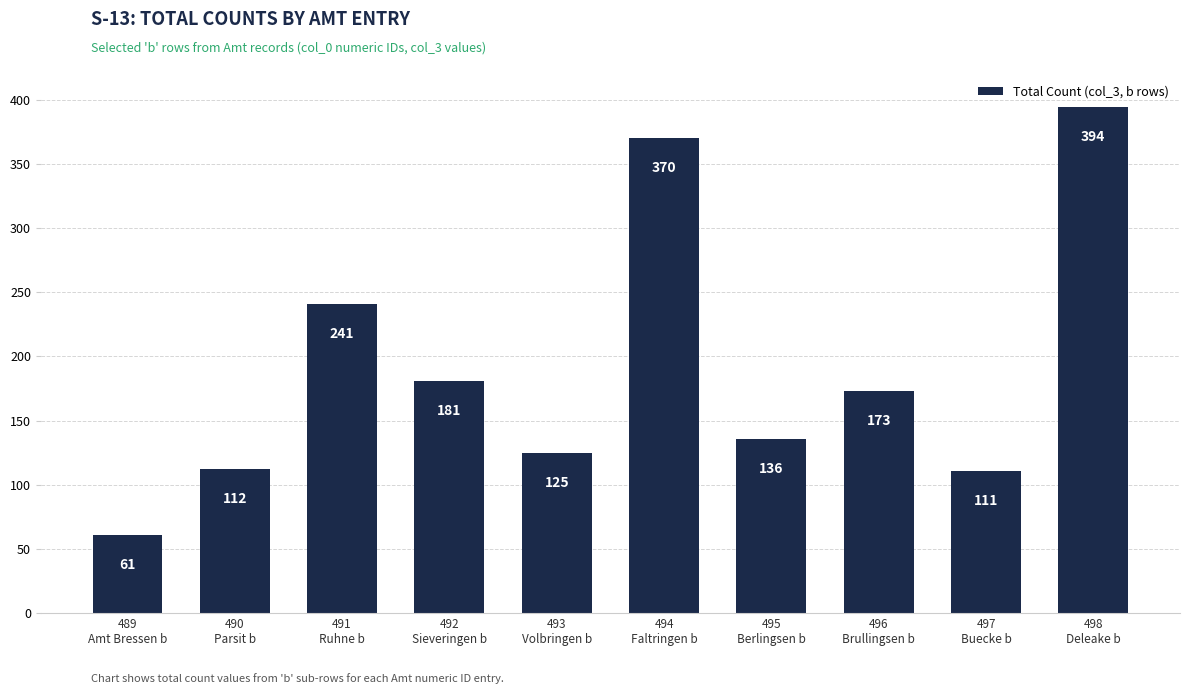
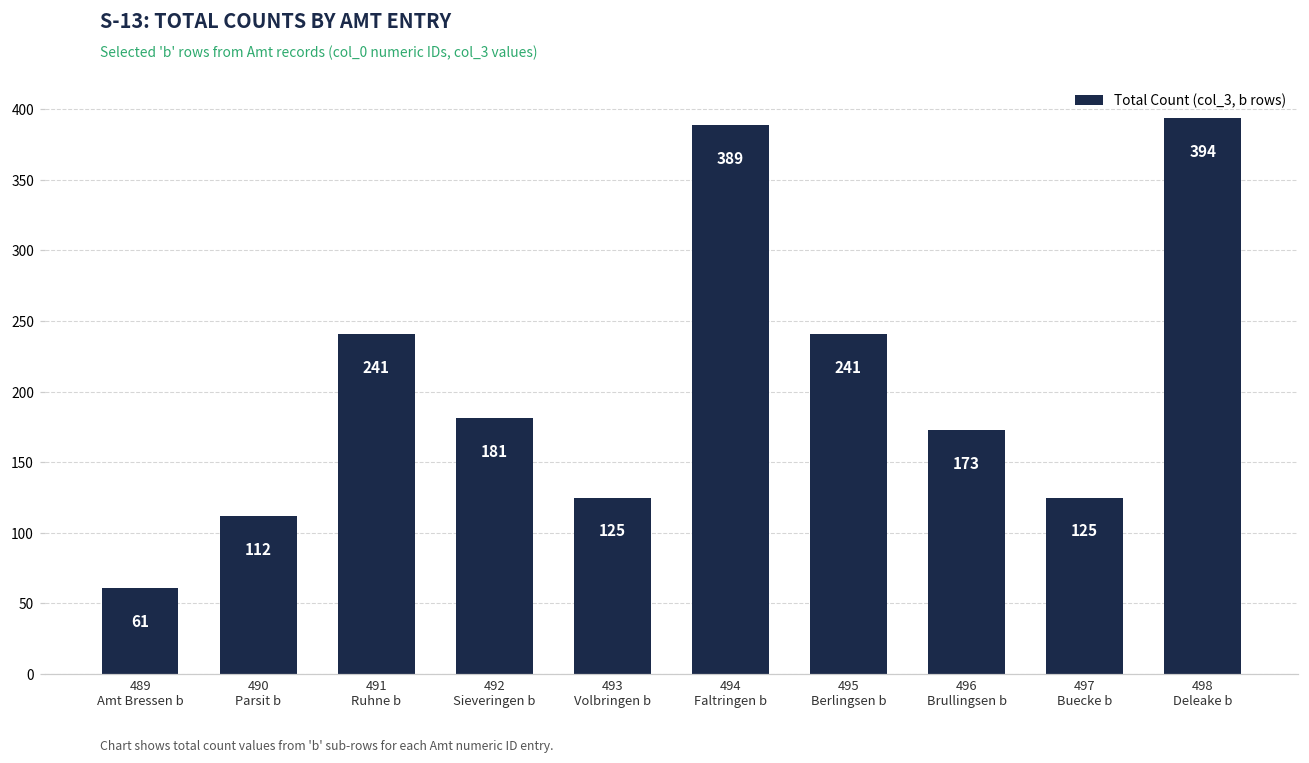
494 Faltringen b: 370 -> 389
495 Berlingsen b: 136 -> 241
497 Buecke b: 111 -> 125
